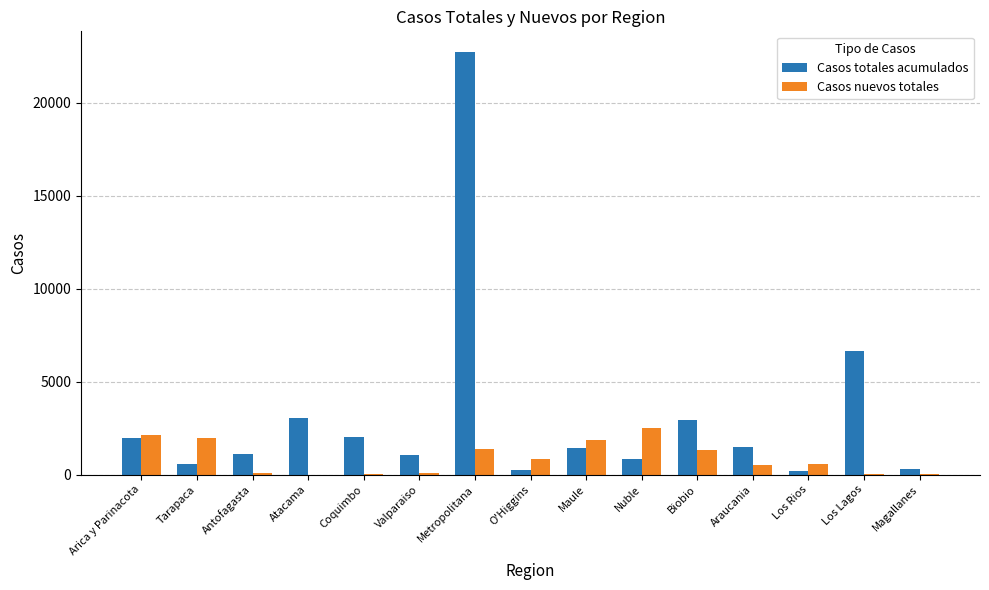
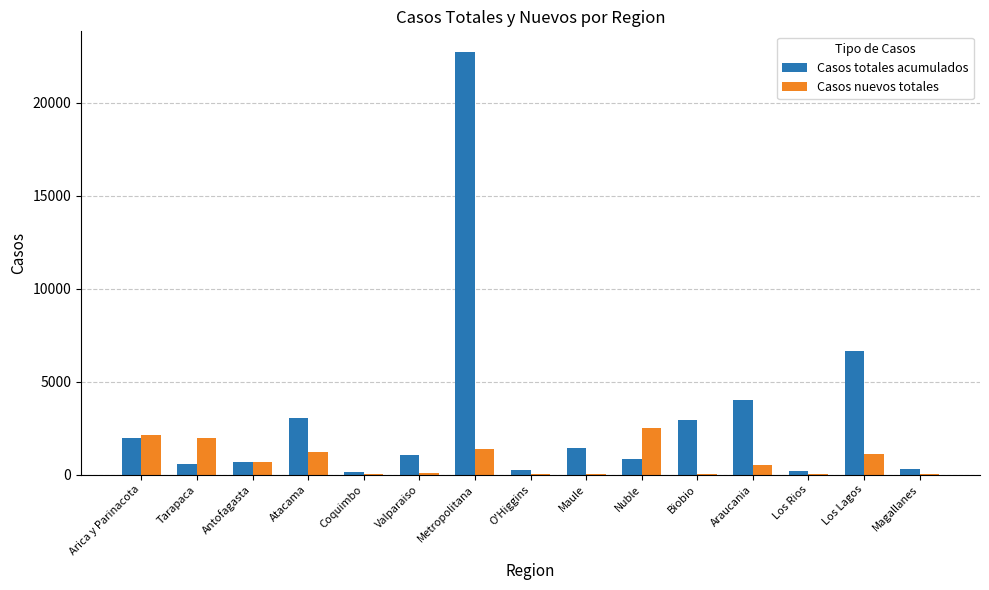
Casos totales acumulados, Antofagasta: 1100 -> 700
Casos nuevos totales, Antofagasta: 100 -> 700
Casos nuevos totales, Atacama: 0 -> 1200
Casos totales acumulados, Coquimbo: 2000 -> 100
Casos nuevos totales, O'Higgins: 800 -> 0
Casos nuevos totales, Maule: 1900 -> 0
Casos nuevos totales, Biobio: 1300 -> 0
Casos totales acumulados, Araucania: 1500 -> 4000
Casos nuevos totales, Los Rios: 600 -> 0
Casos nuevos totales, Los Lagos: 0 -> 1100
